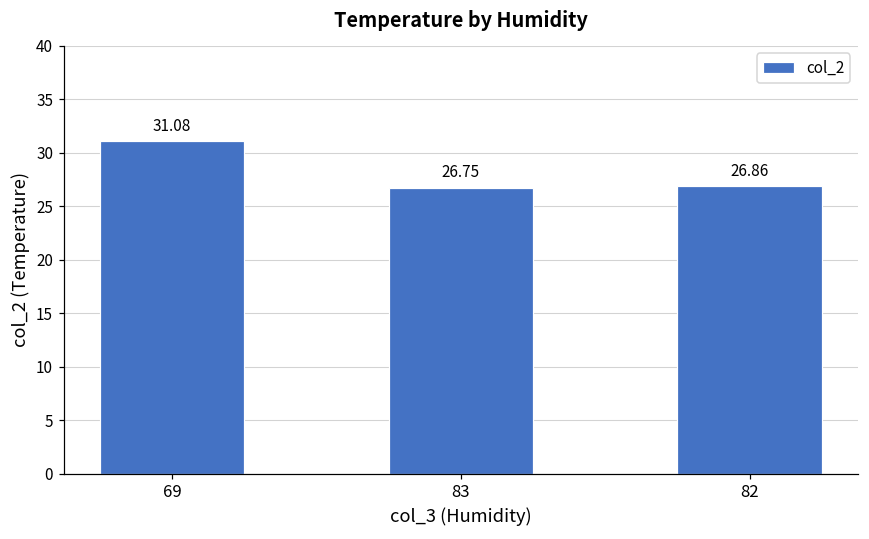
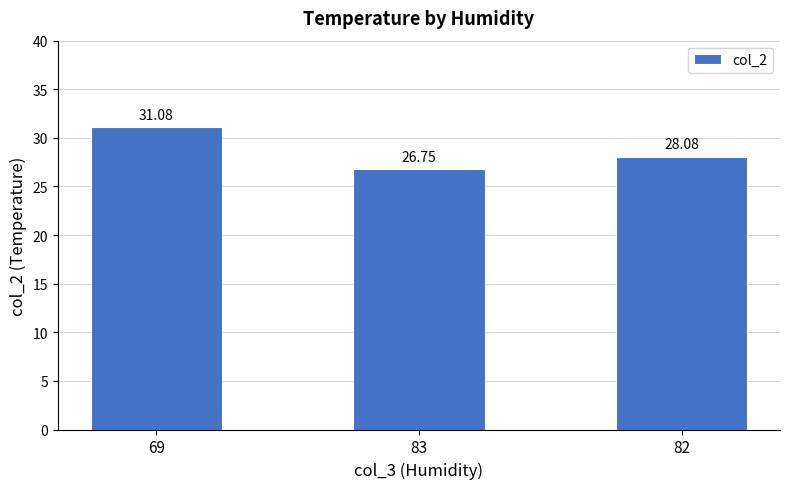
82: 26.86 -> 28.08
